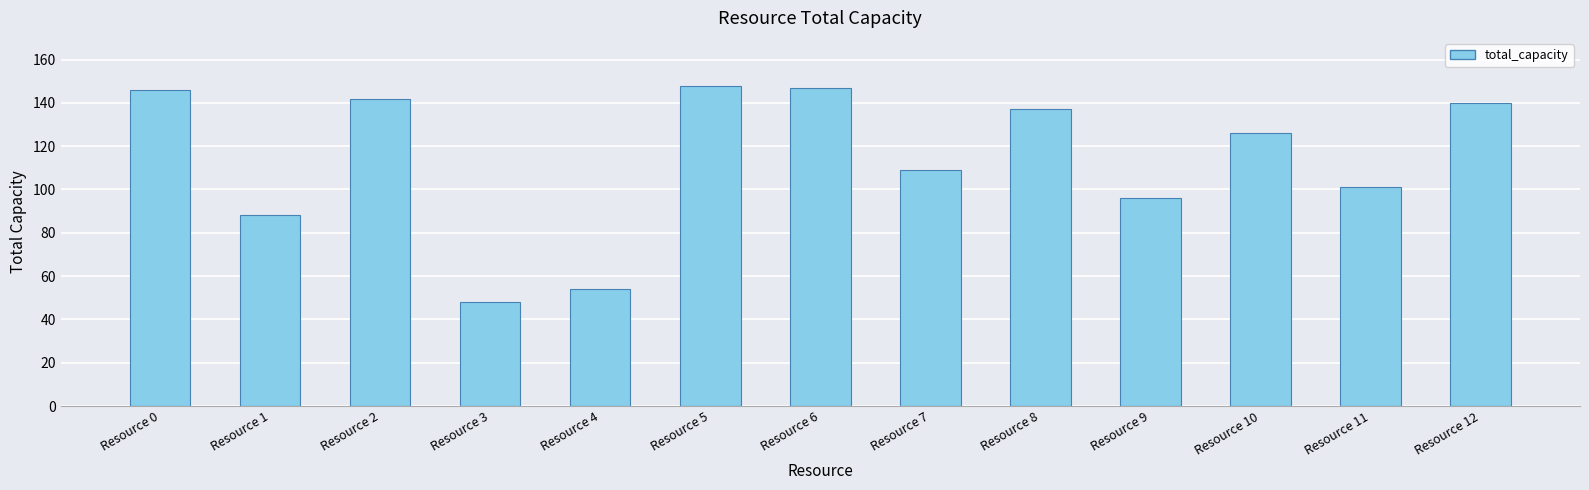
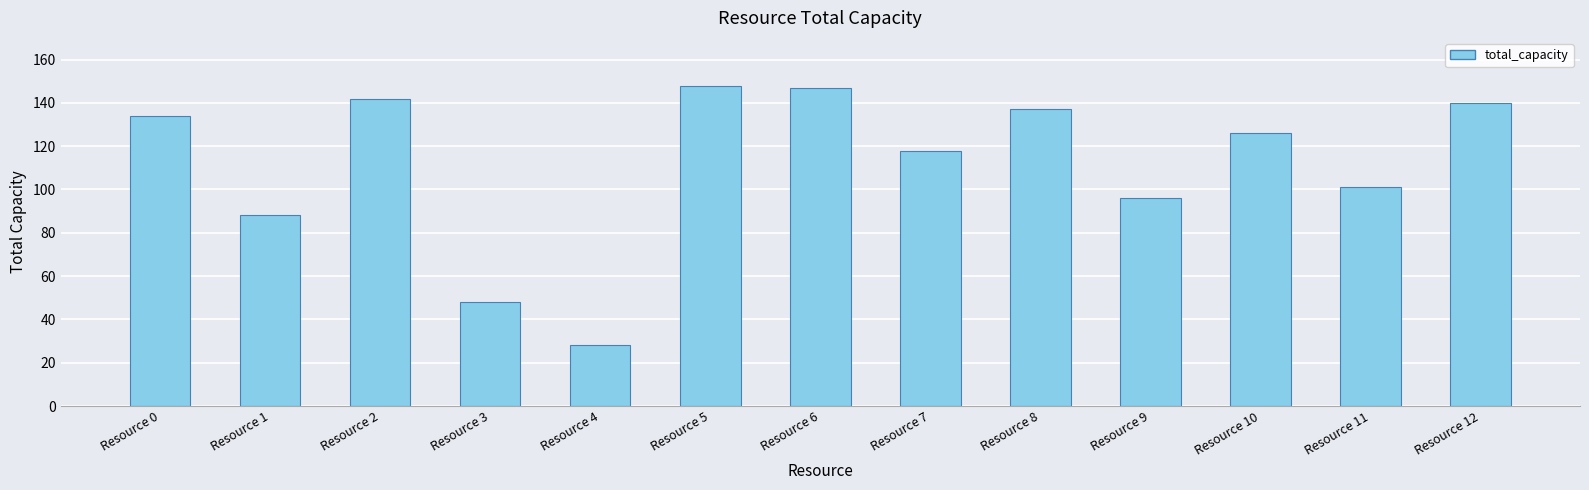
Resource 0: 146 -> 134
Resource 4: 54 -> 28
Resource 7: 109 -> 118
